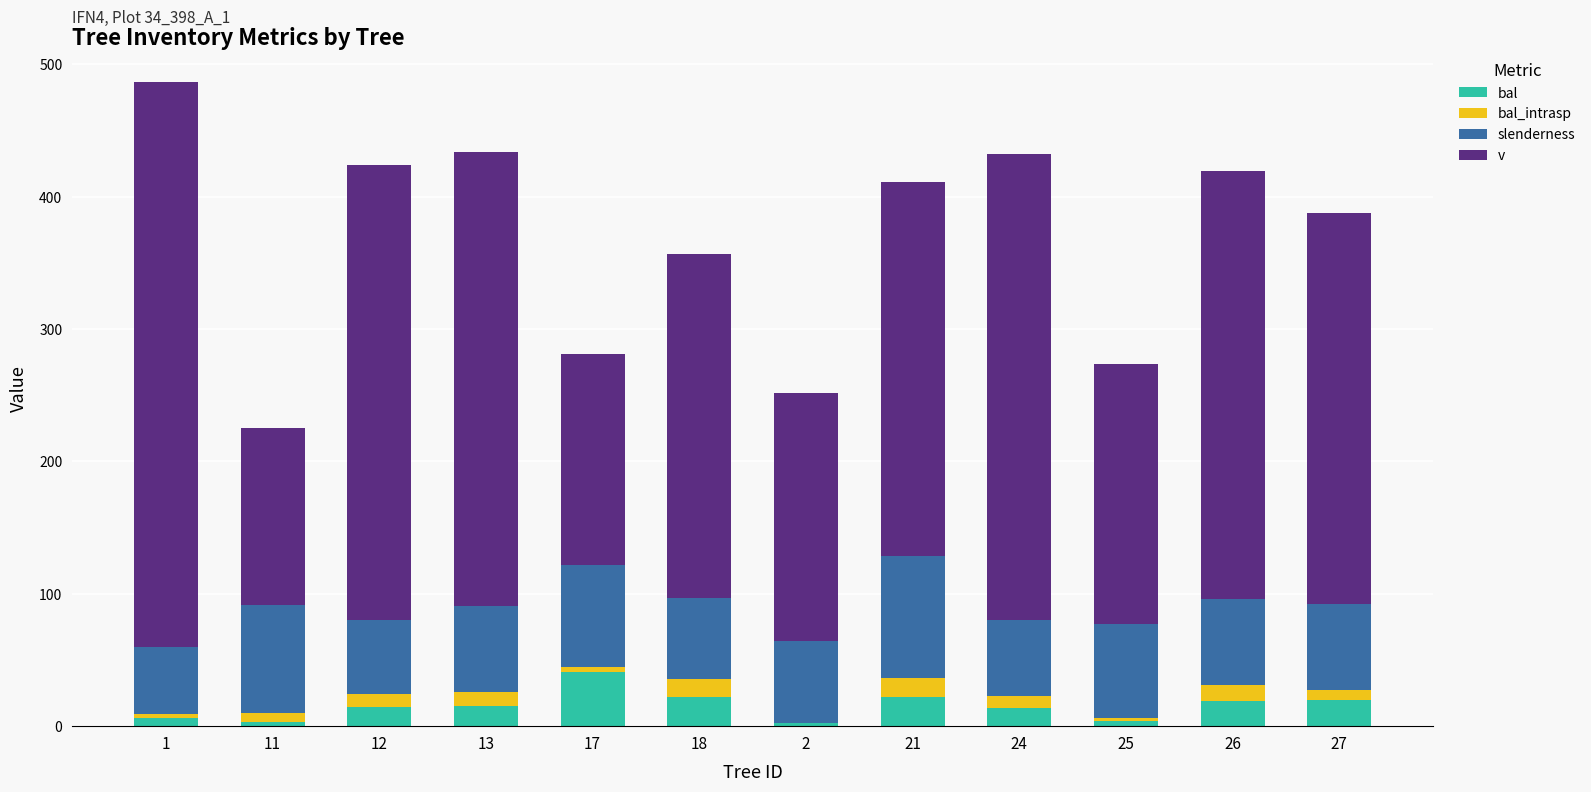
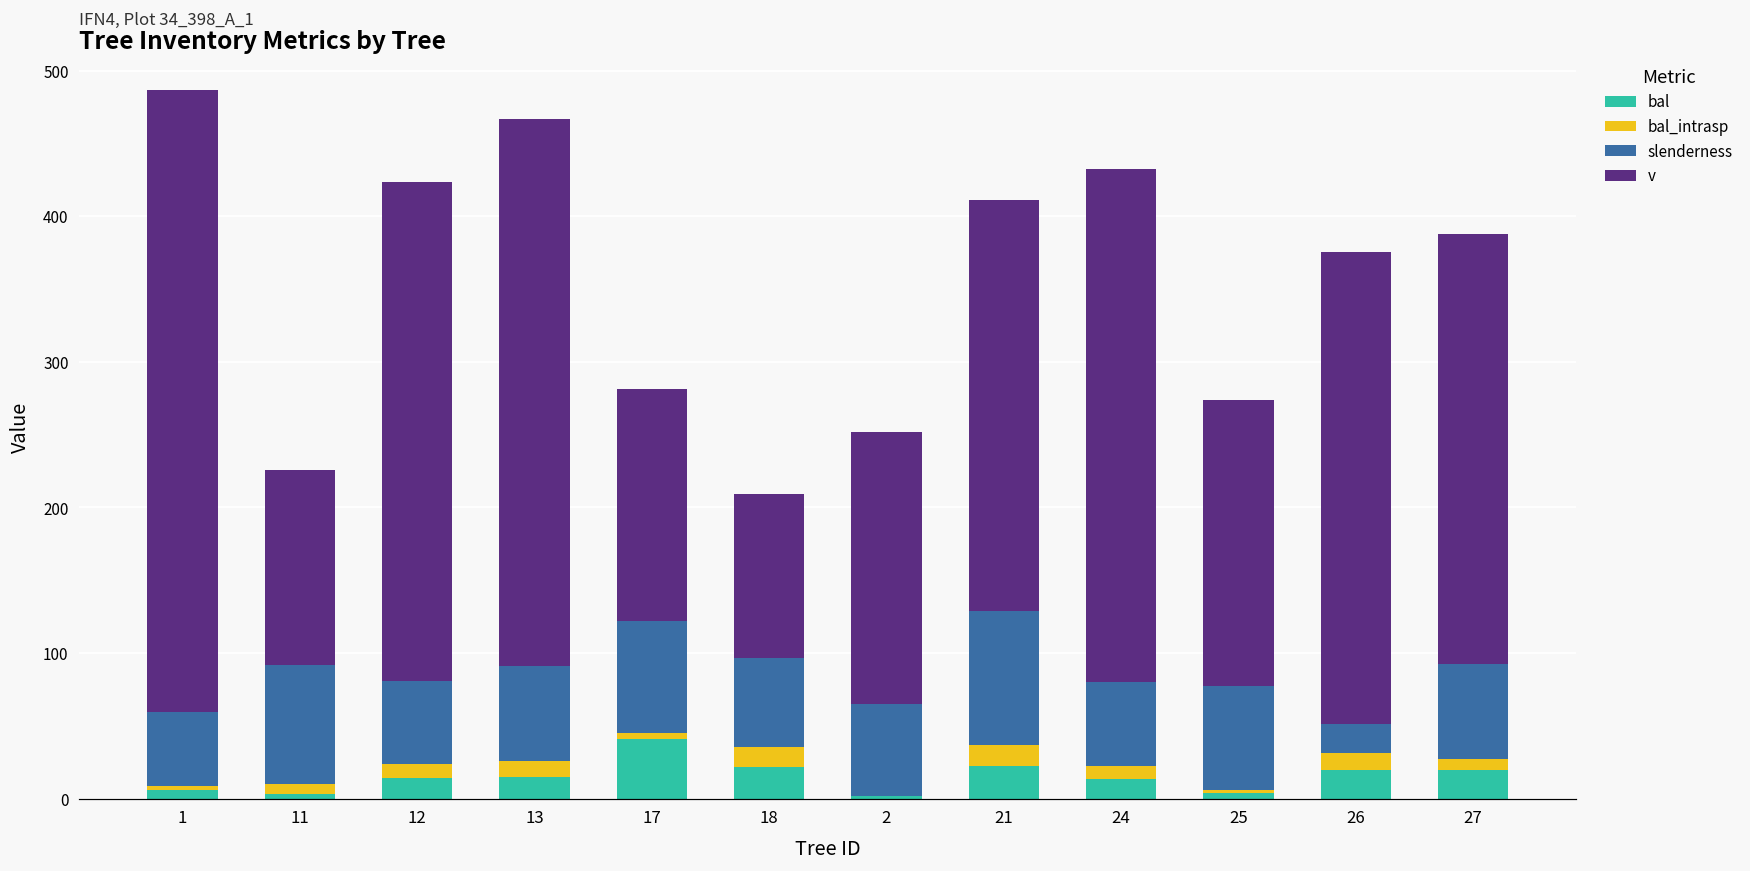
v, 13: 343 -> 375
v, 18: 260 -> 113
slenderness, 26: 65 -> 20
